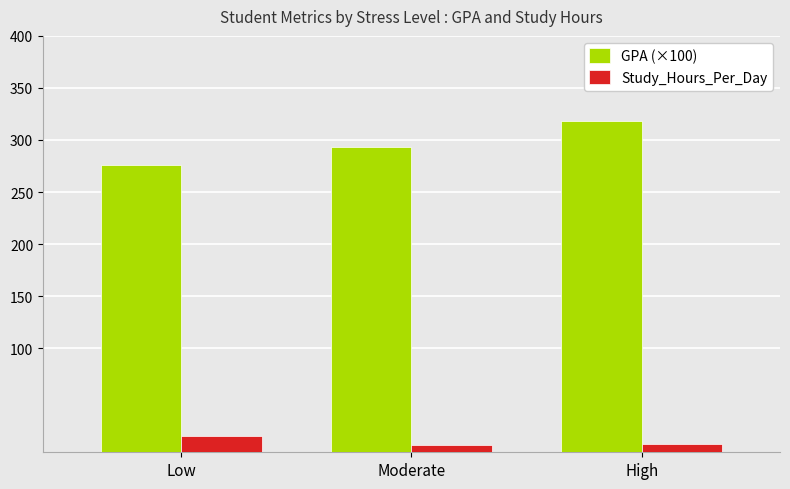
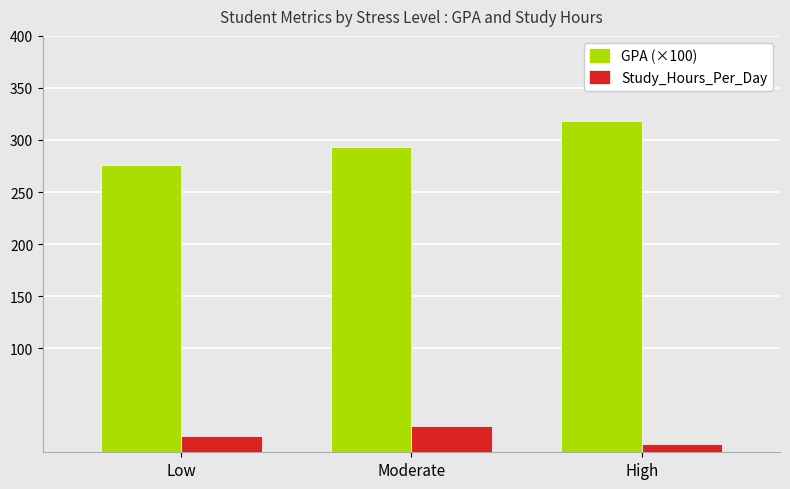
Study_Hours_Per_Day, Moderate: 7 -> 26
